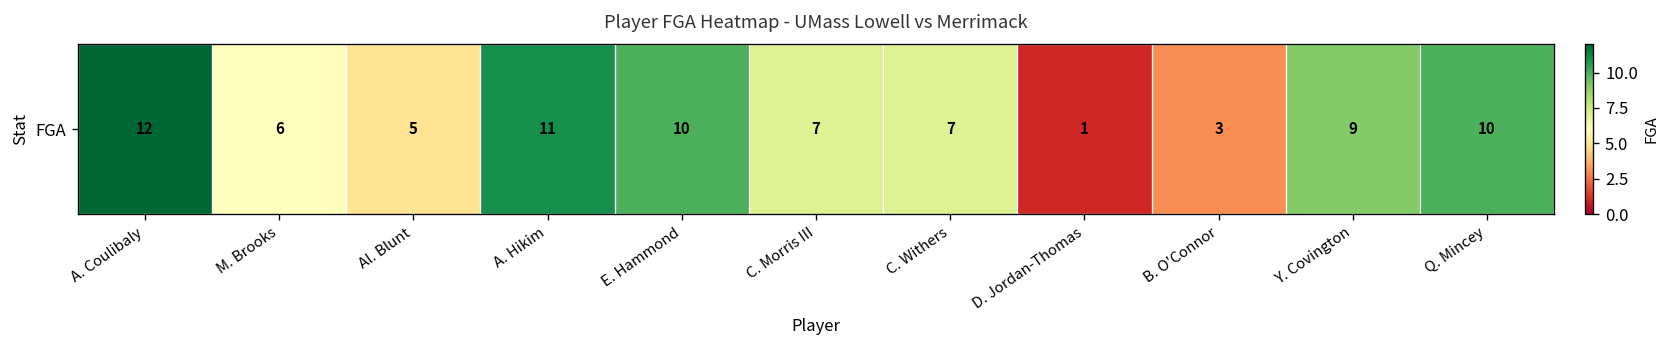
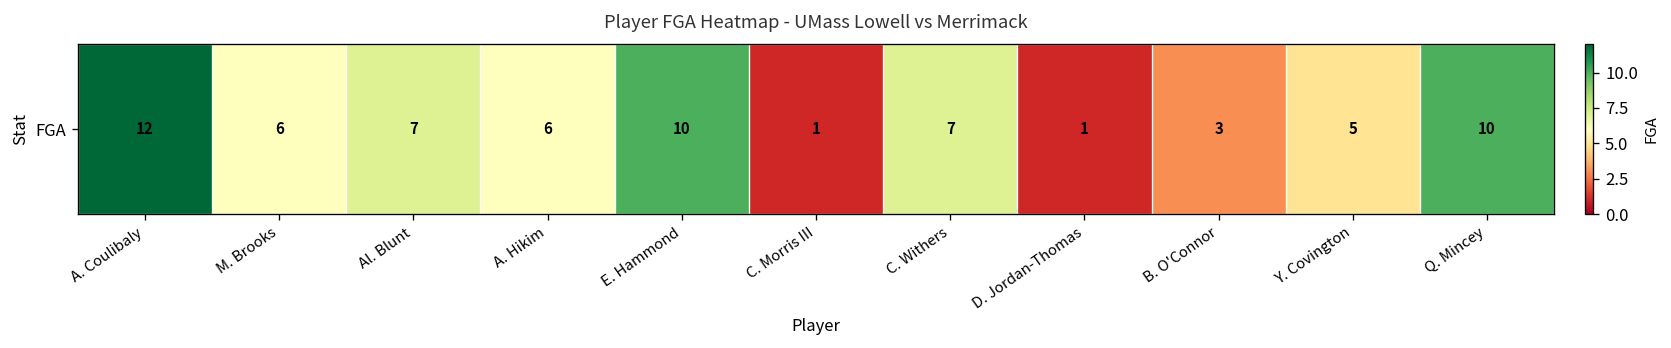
FGA, Al. Blunt: 5 -> 7
FGA, A. Hikim: 11 -> 6
FGA, C. Morris III: 7 -> 1
FGA, Y. Covington: 9 -> 5
